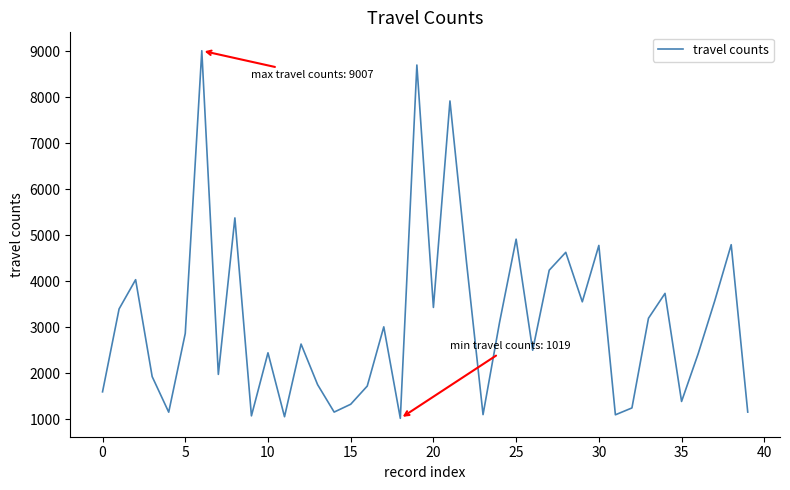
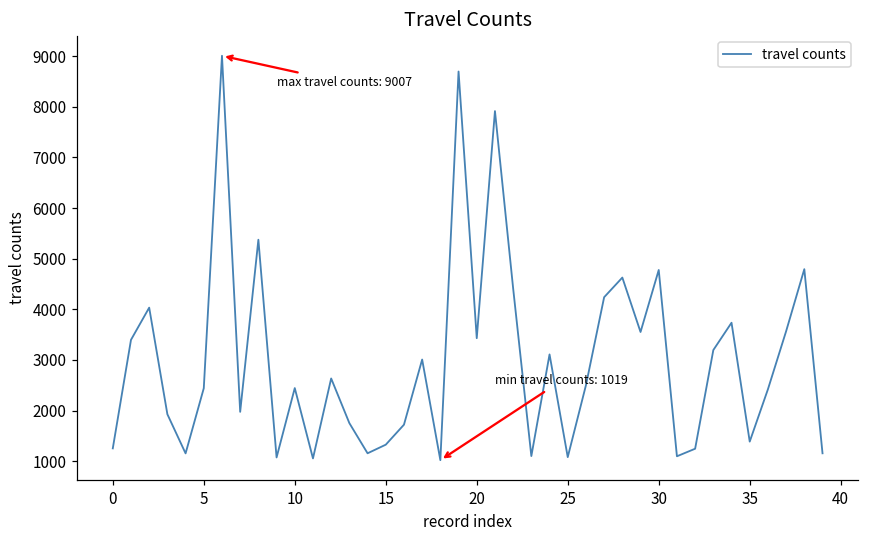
0: 1600 -> 1300
5: 2900 -> 2400
25: 4900 -> 1100
